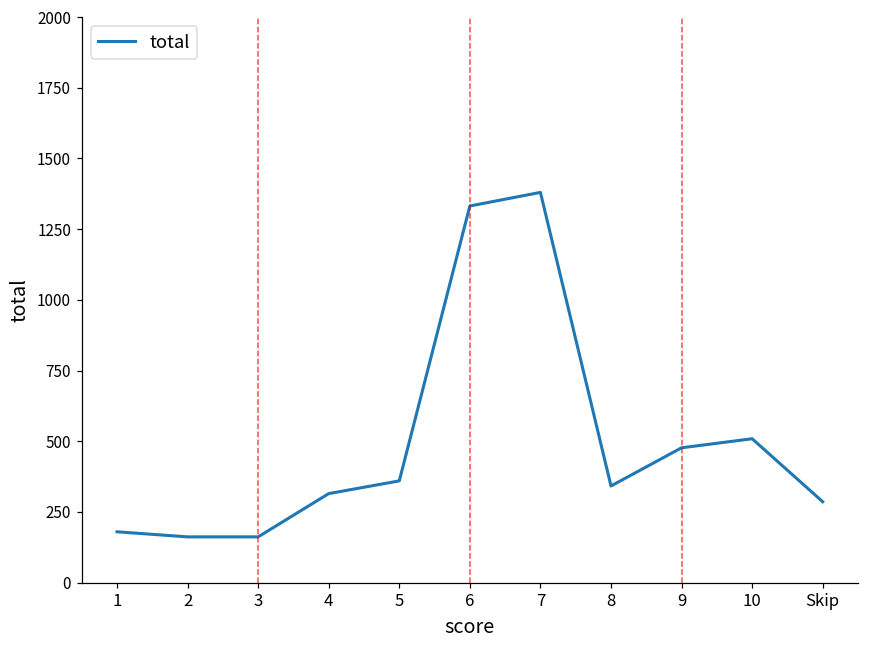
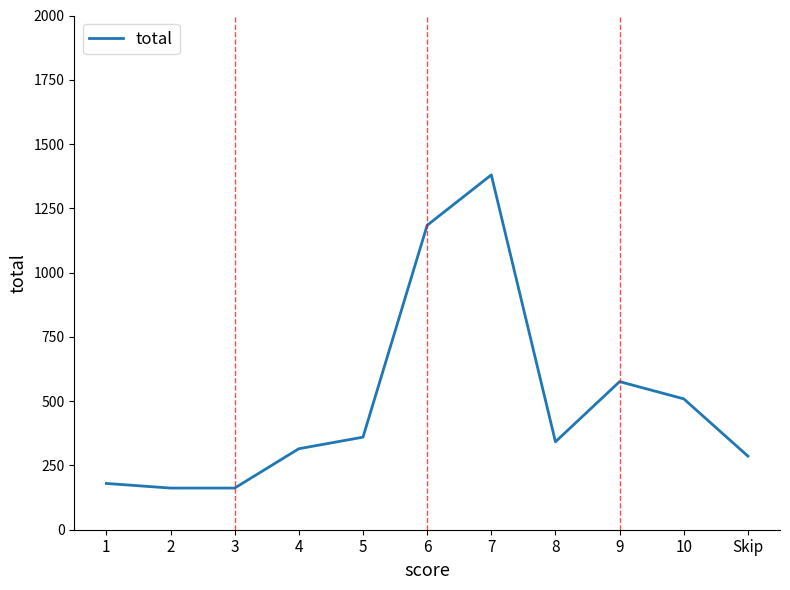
6: 1330 -> 1180
9: 480 -> 580
